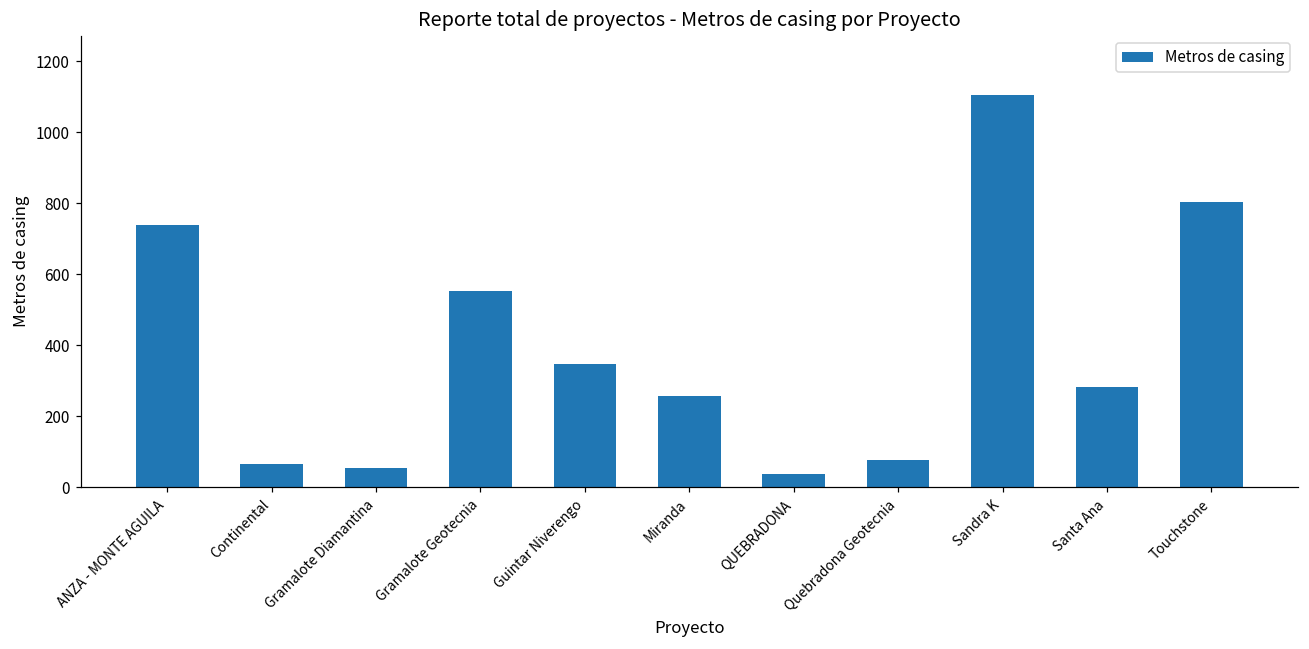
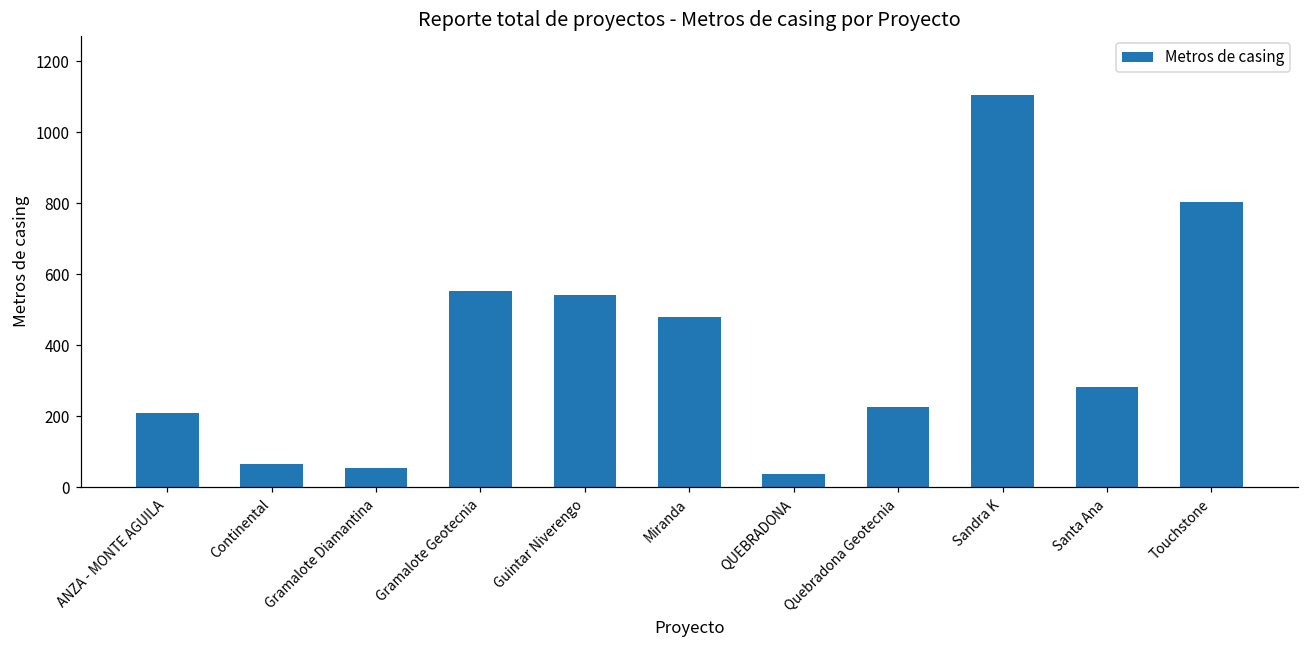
ANZA - MONTE AGUILA: 740 -> 210
Guintar Niverengo: 350 -> 540
Miranda: 260 -> 480
Quebradona Geotecnia: 80 -> 230
